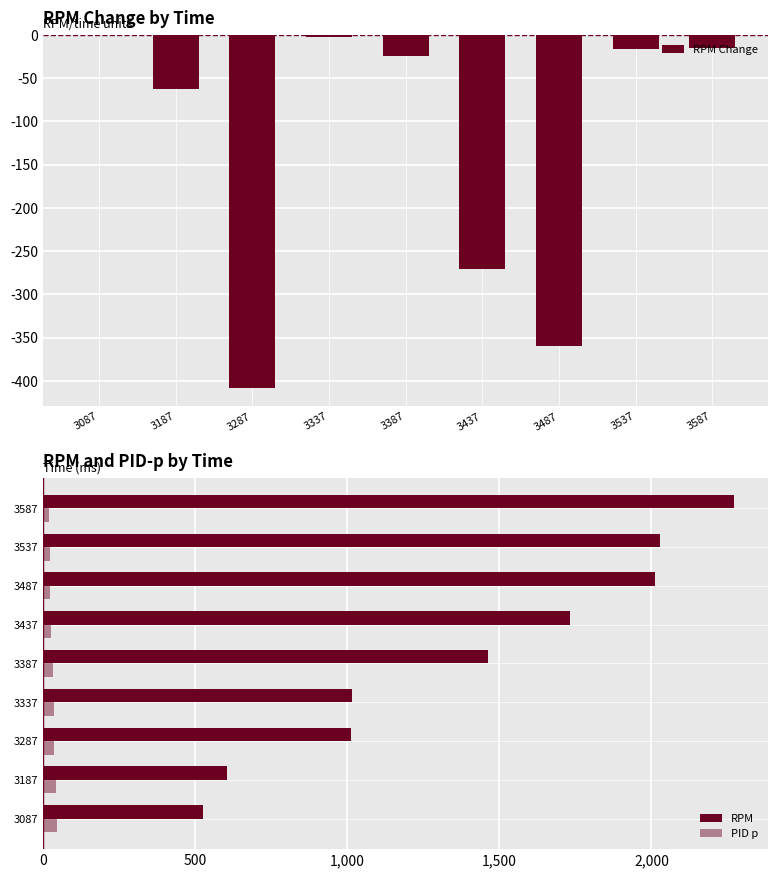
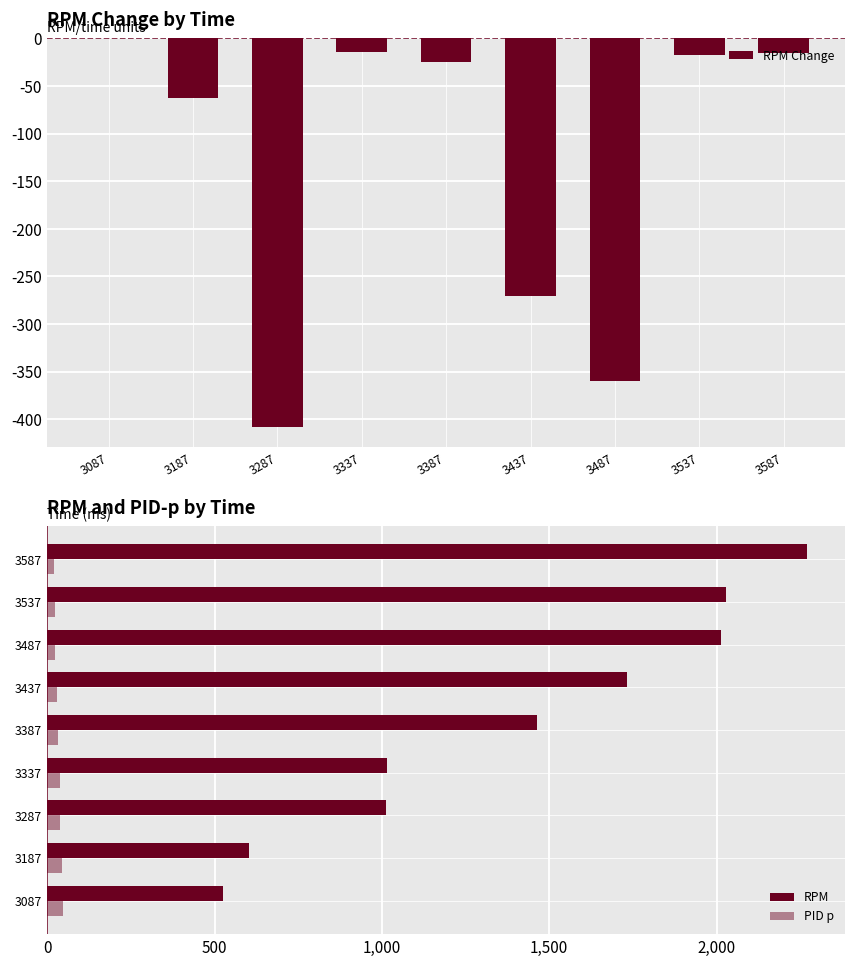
RPM Change by Time, 3337: 0 -> -10
